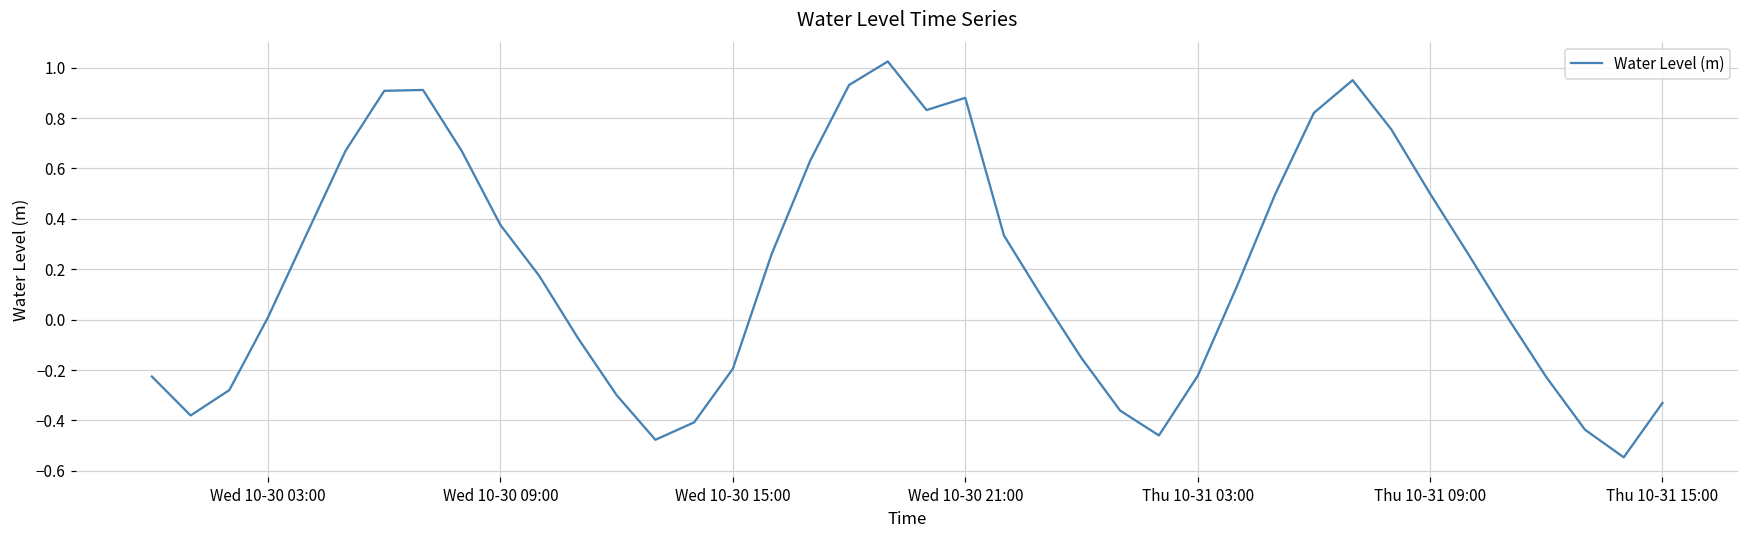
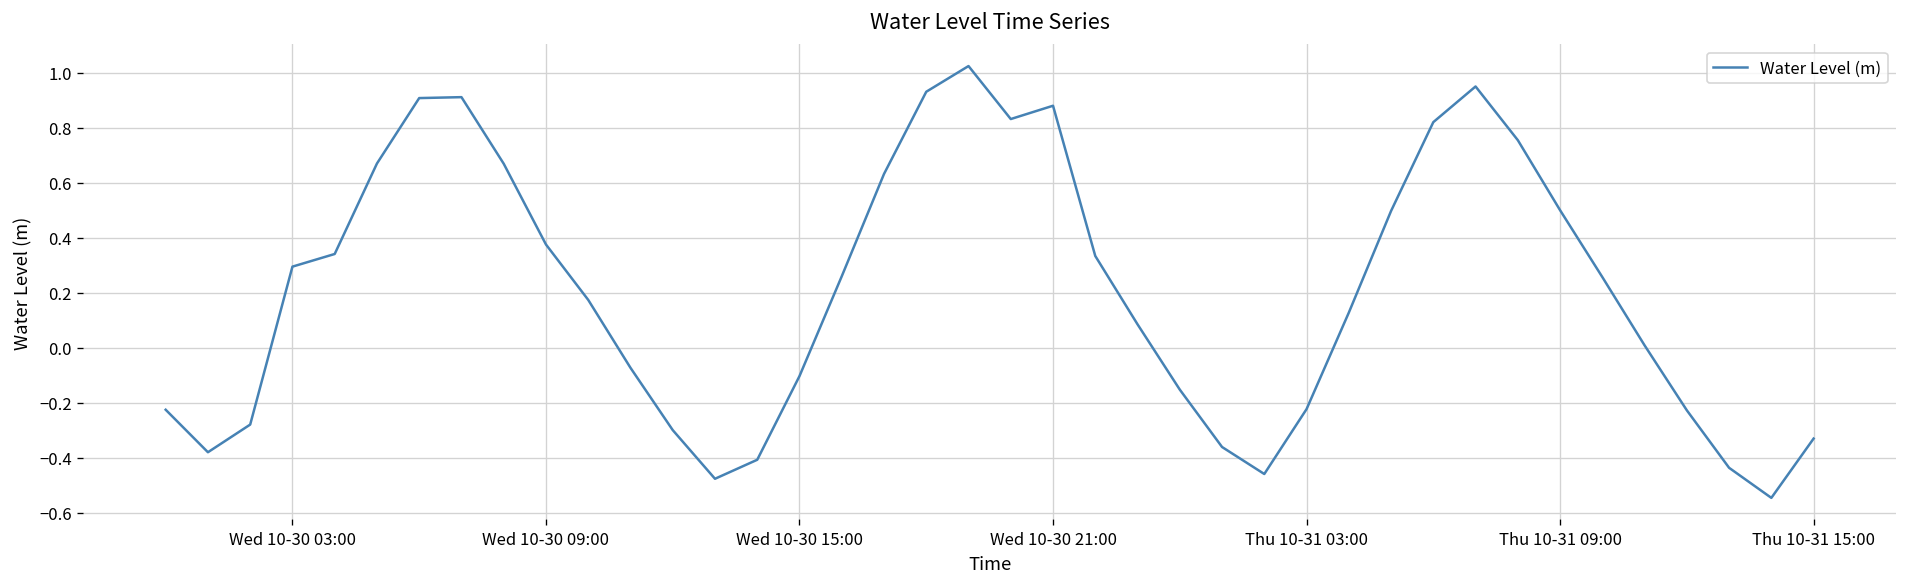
Wed 10-30 03:00: 0.01 -> 0.29
Wed 10-30 15:00: -0.20 -> -0.10
